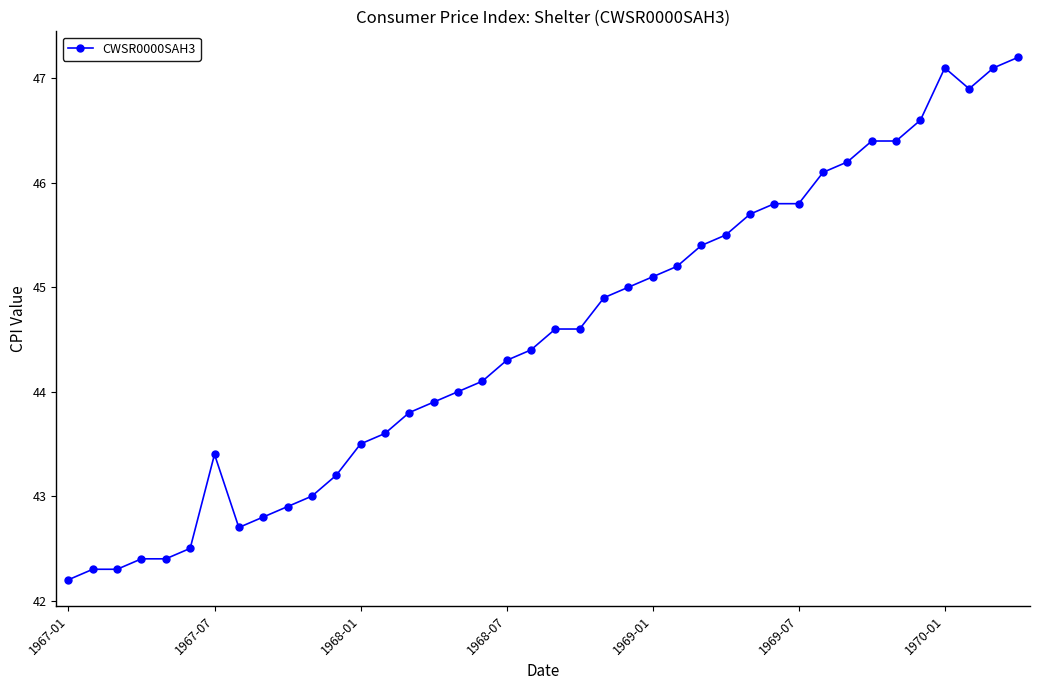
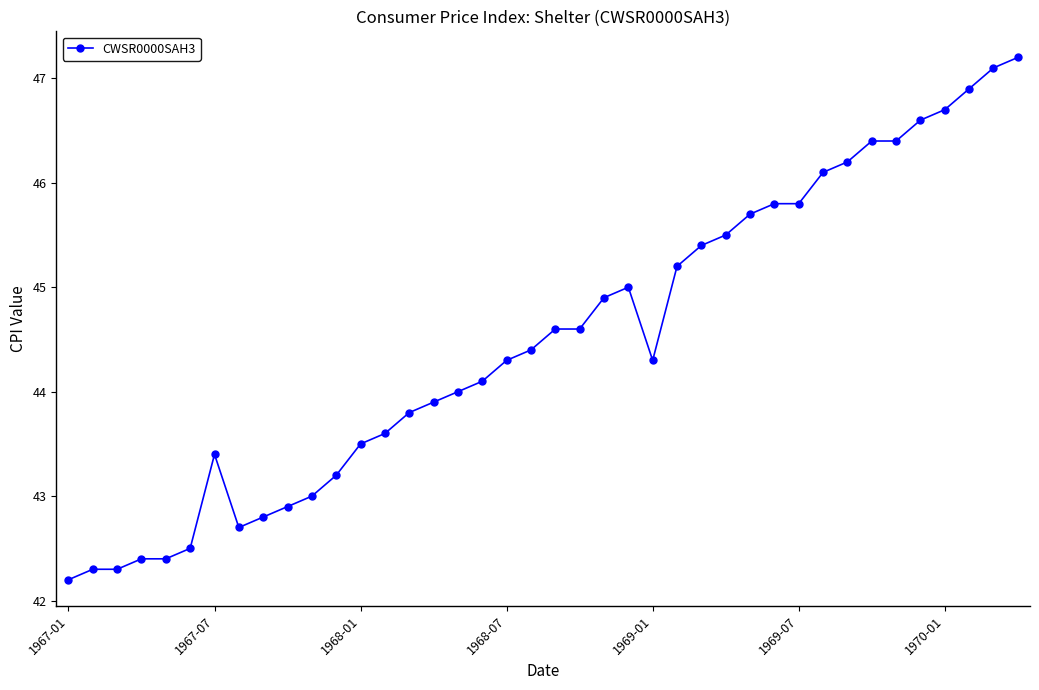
1969-01: 45.1 -> 44.3
1970-01: 47.1 -> 46.7
